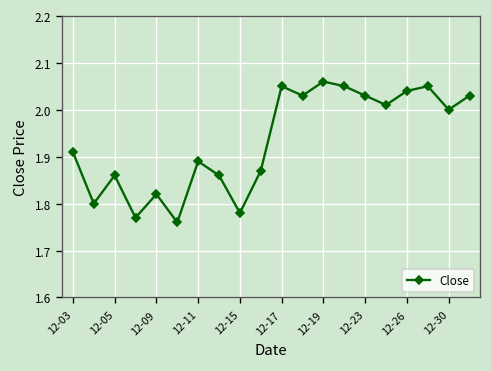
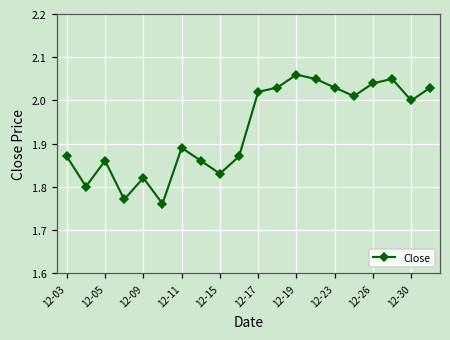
12-03: 1.91 -> 1.87
12-15: 1.78 -> 1.83
12-17: 2.05 -> 2.02
